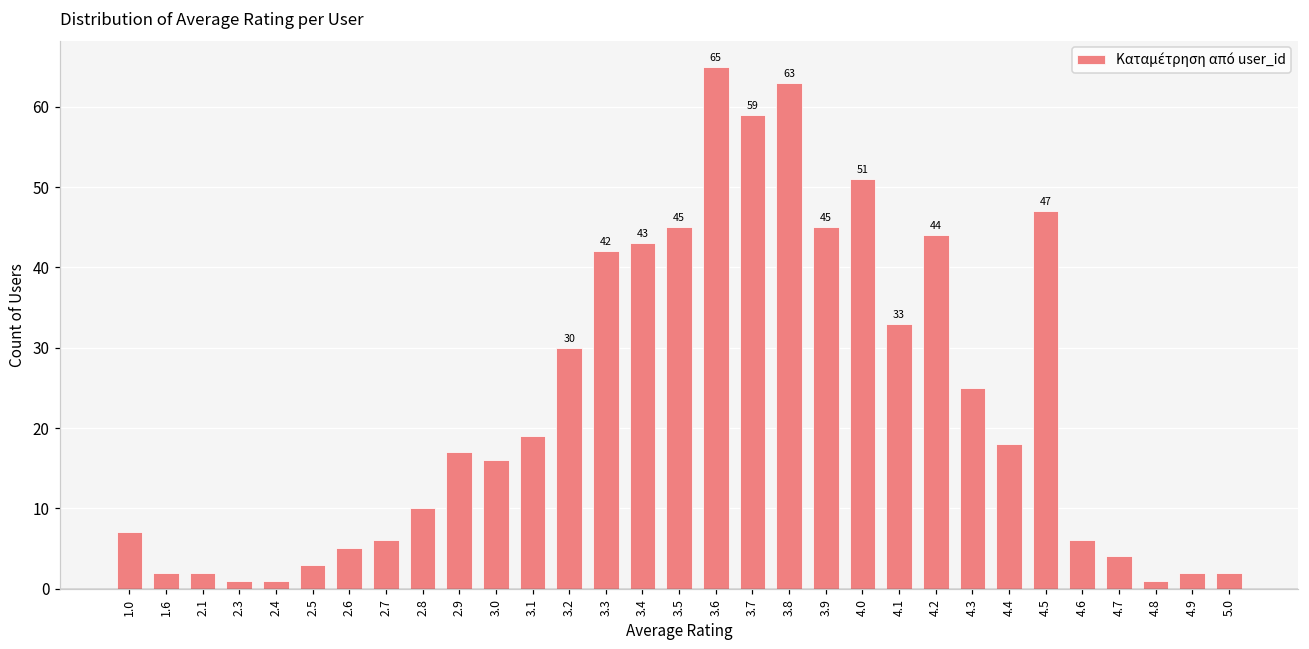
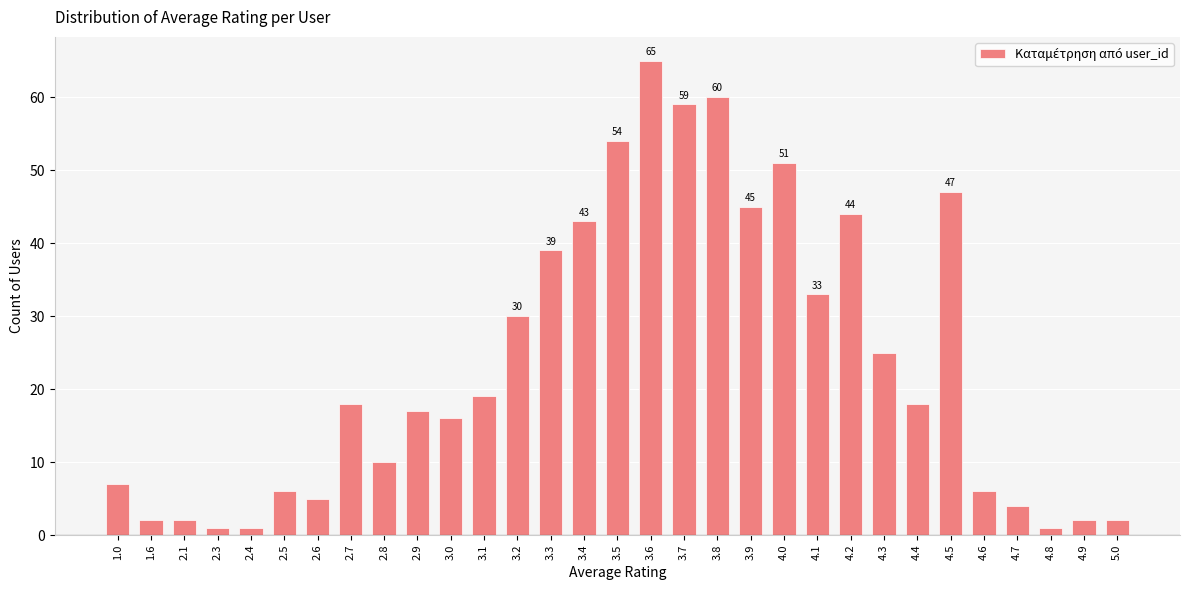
2.5: 3 -> 6
2.7: 6 -> 18
3.3: 42 -> 39
3.5: 45 -> 54
3.8: 63 -> 60
